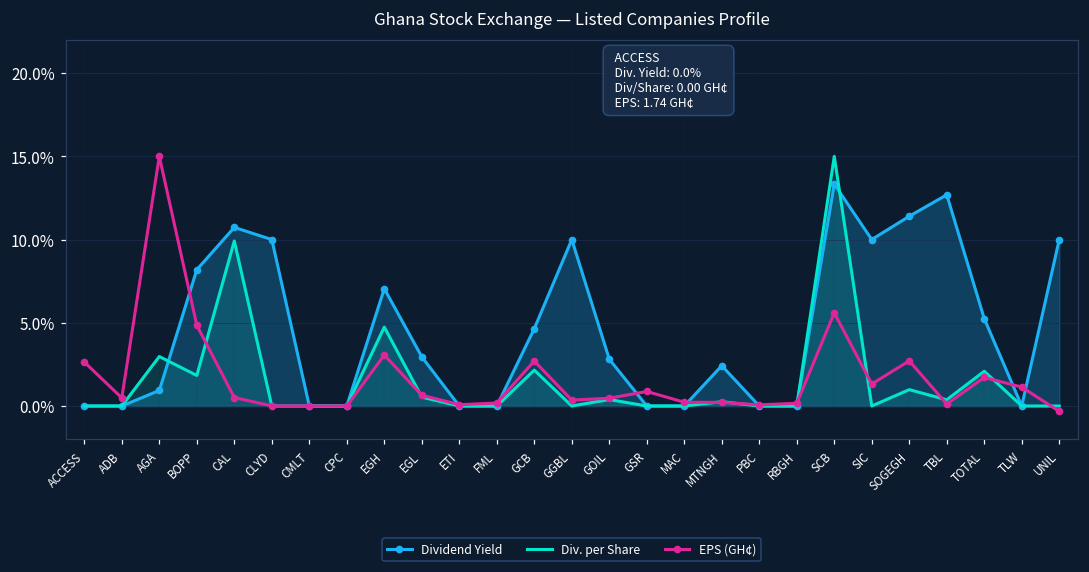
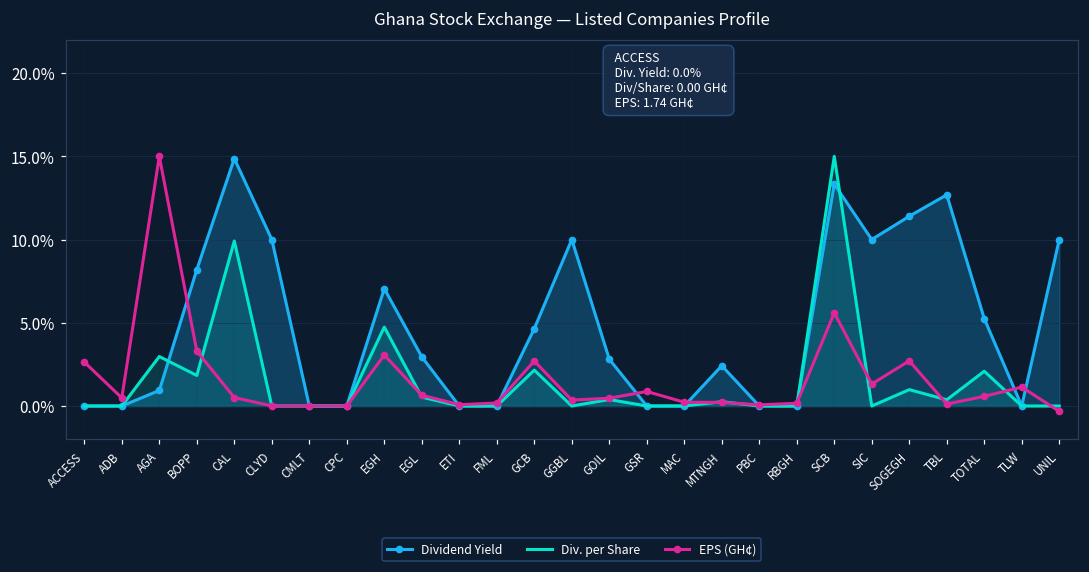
EPS (GH¢), BOPP: 4.9% -> 3.3%
Dividend Yield, CAL: 10.7% -> 14.9%
EPS (GH¢), TOTAL: 1.7% -> 0.6%
